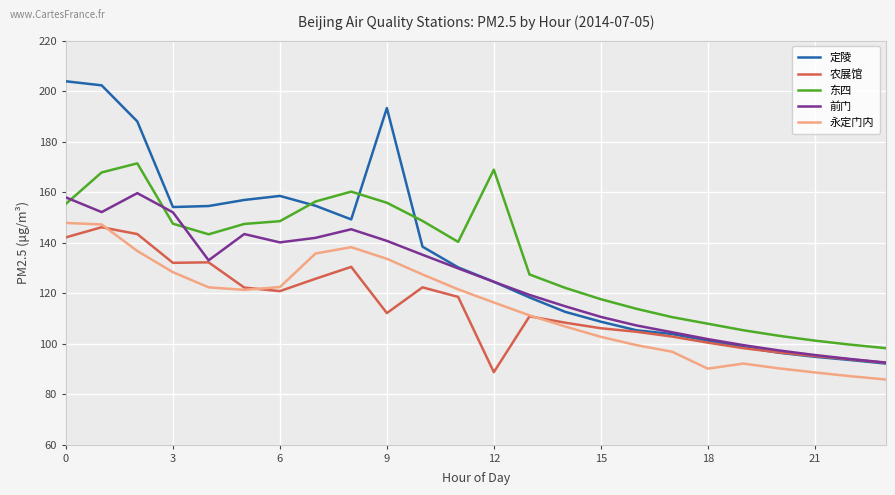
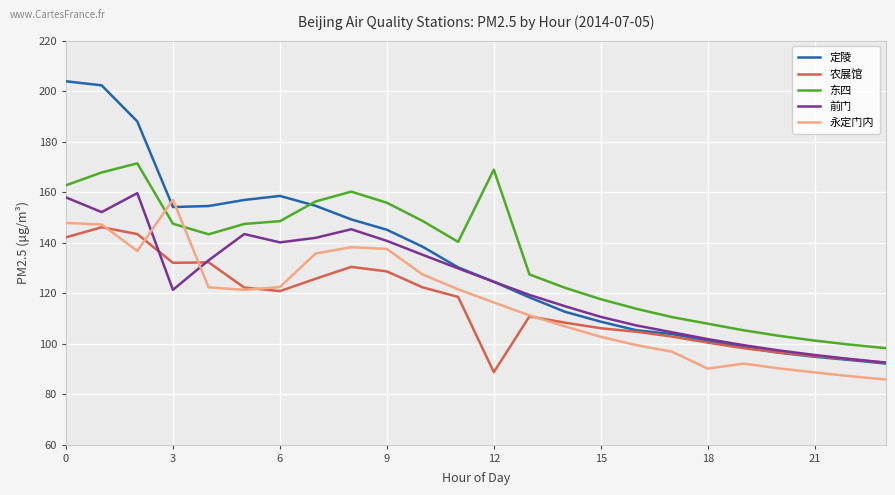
东四, 0: 155 -> 163
前门, 3: 152 -> 121
永定门内, 3: 128 -> 157
定陵, 9: 193 -> 145
农展馆, 9: 112 -> 129
永定门内, 9: 134 -> 138
